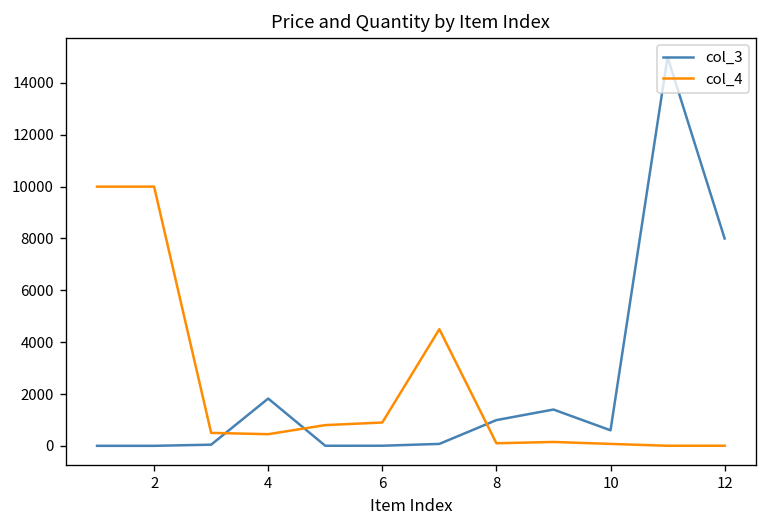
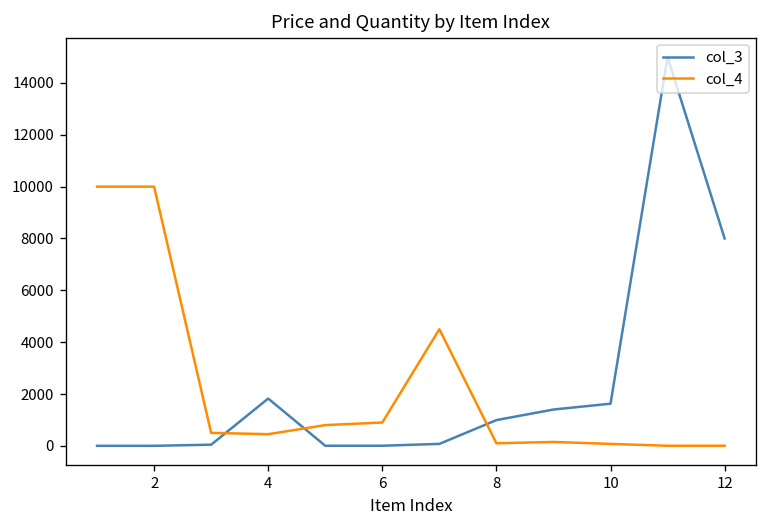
col_3, 10: 600 -> 1600
